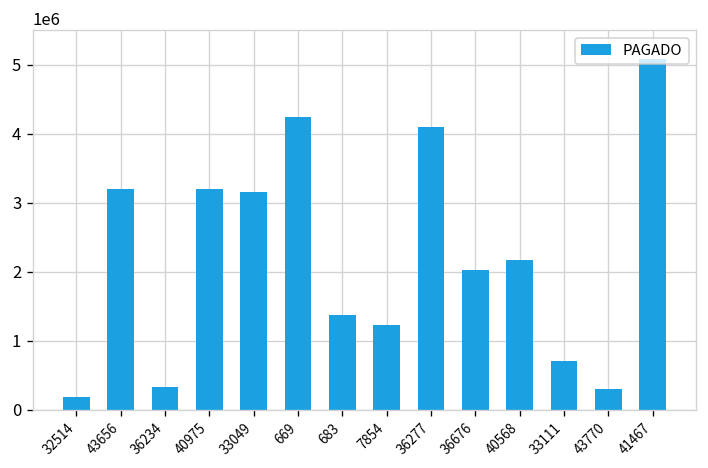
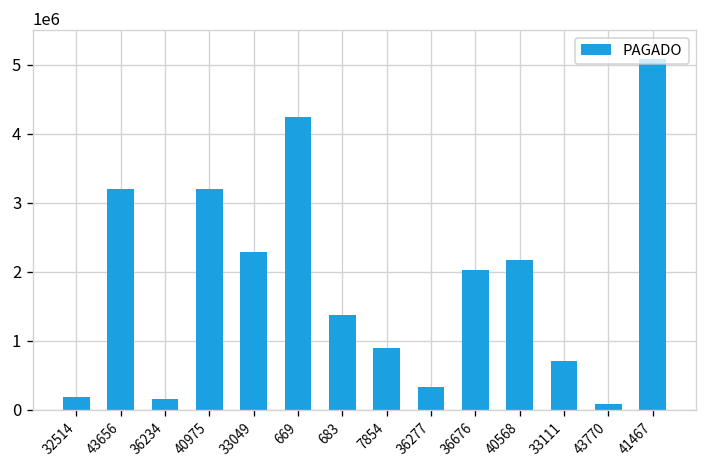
36234: 300000 -> 200000
33049: 3100000 -> 2300000
7854: 1200000 -> 900000
36277: 4100000 -> 300000
43770: 300000 -> 100000
